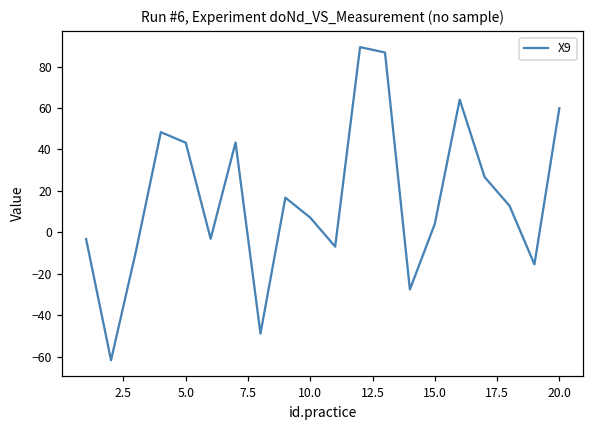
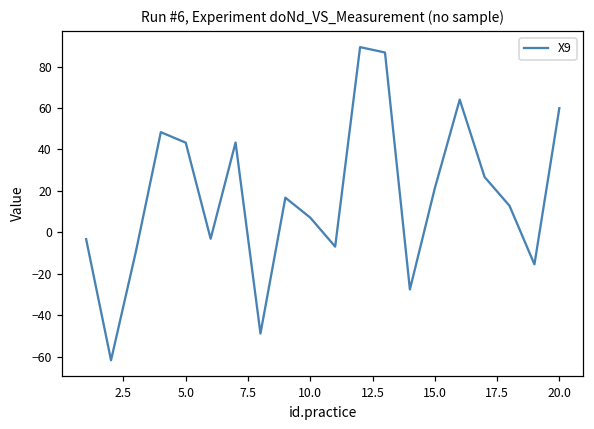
15.0: 4 -> 21
